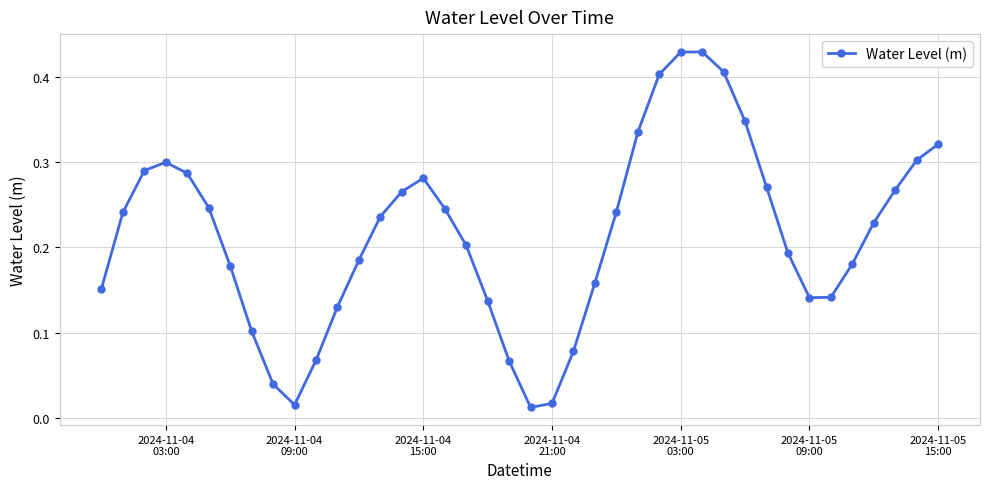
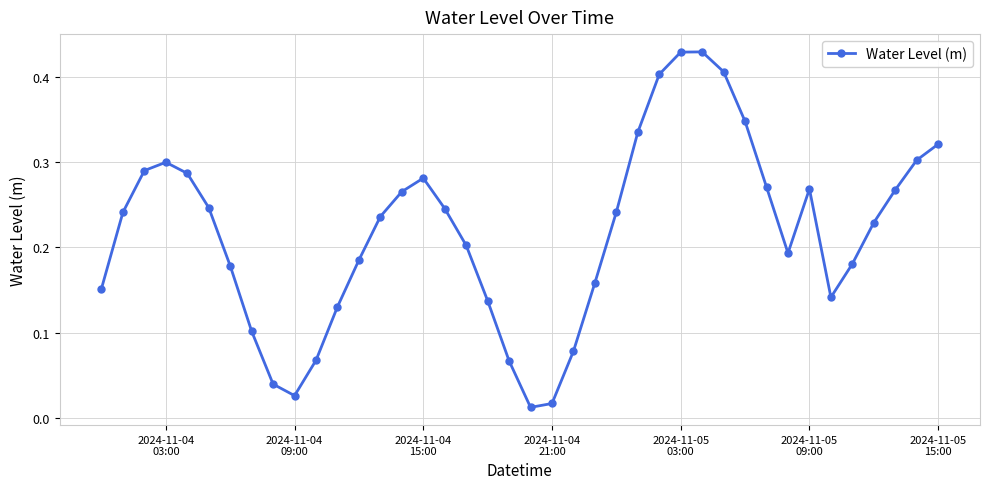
2024-11-04 09:00: 0.02 -> 0.03
2024-11-05 09:00: 0.14 -> 0.27
